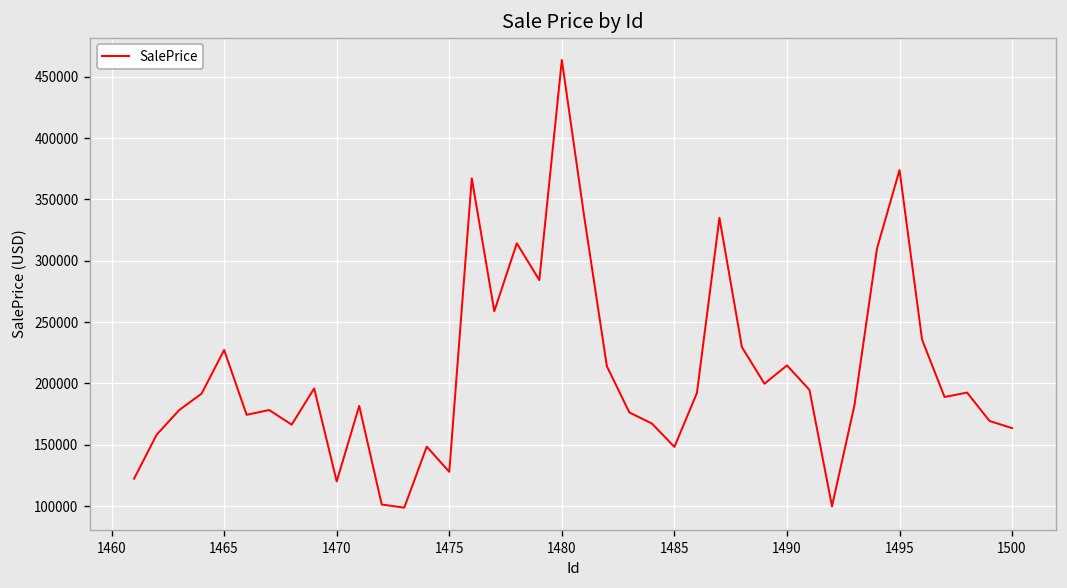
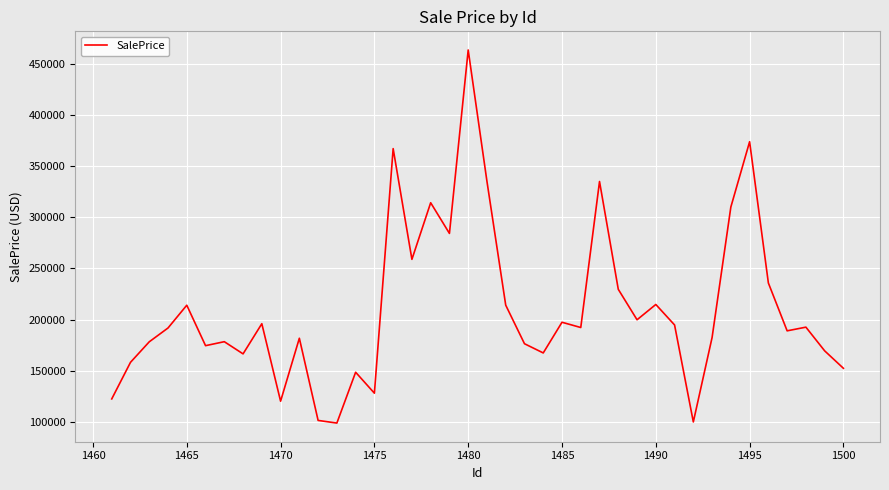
1465: 227000 -> 214000
1485: 148000 -> 197000
1500: 164000 -> 152000
